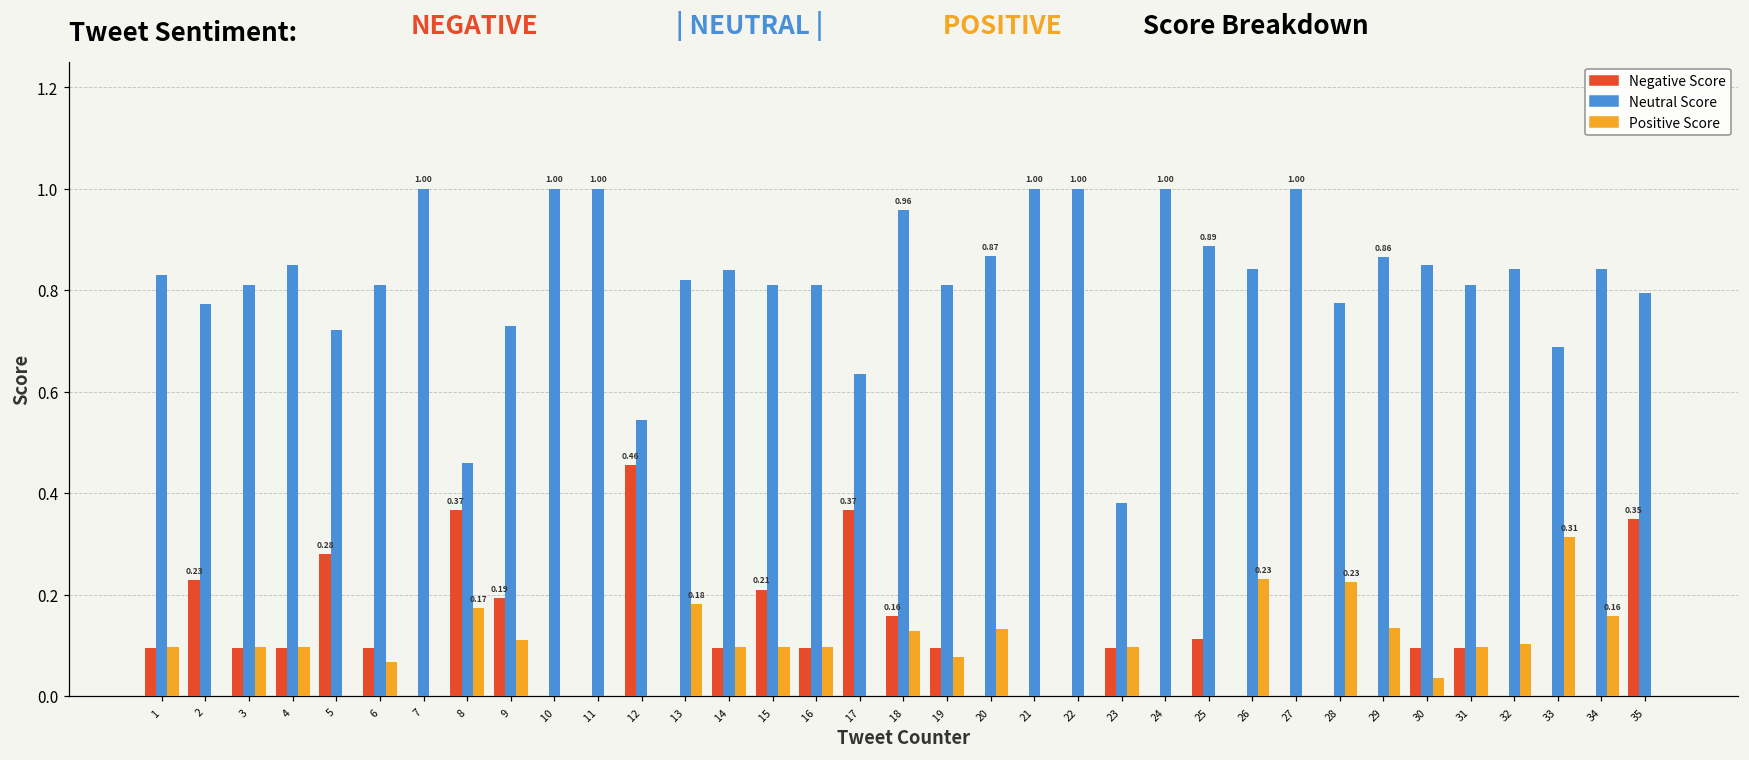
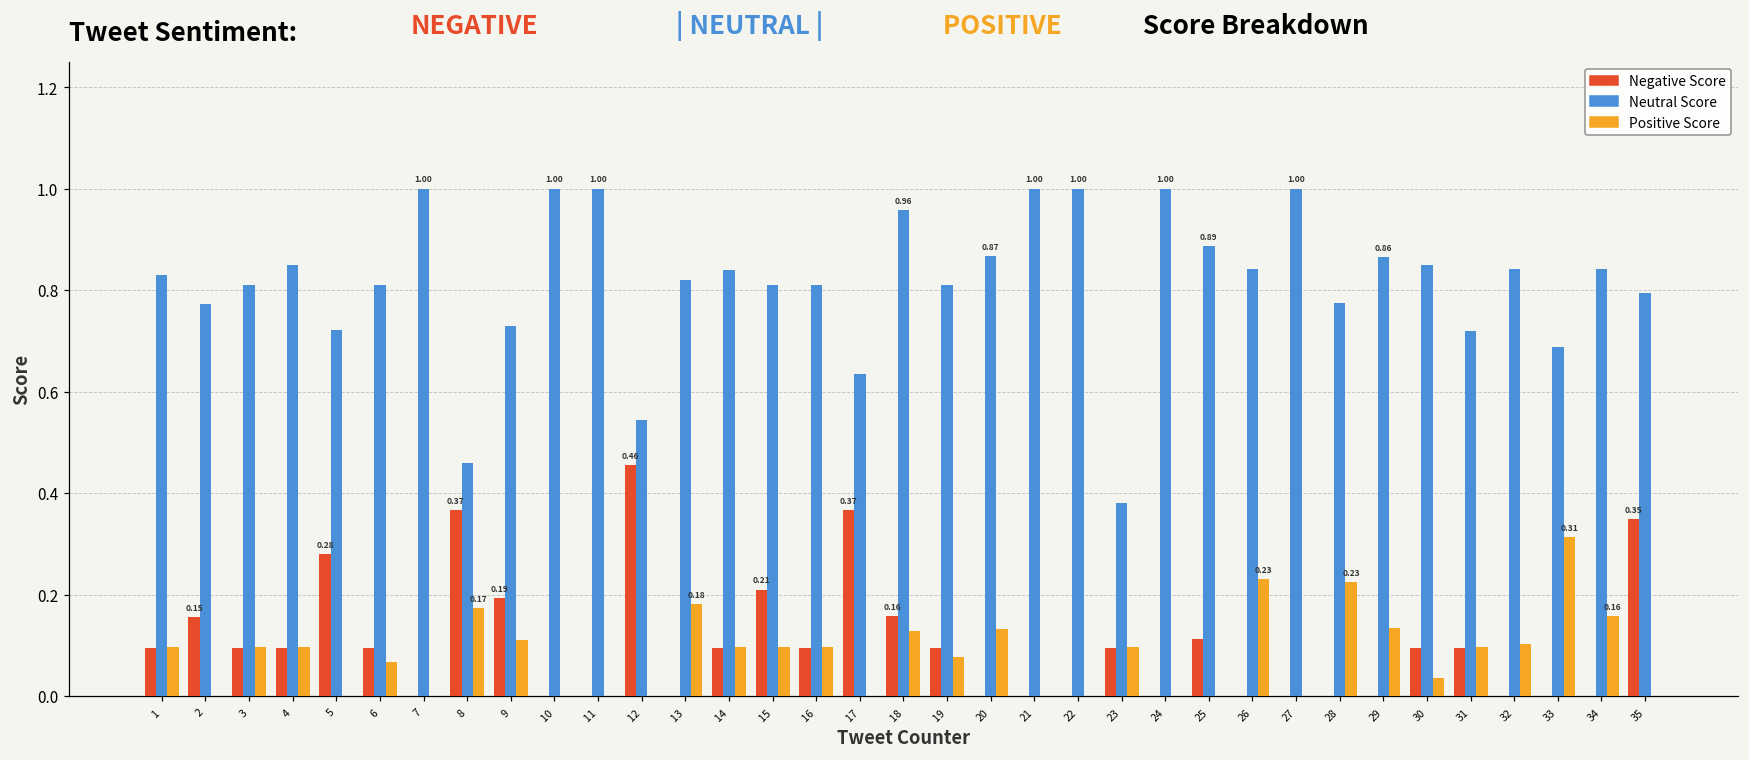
Negative Score, 2: 0.23 -> 0.15
Neutral Score, 31: 0.81 -> 0.72
